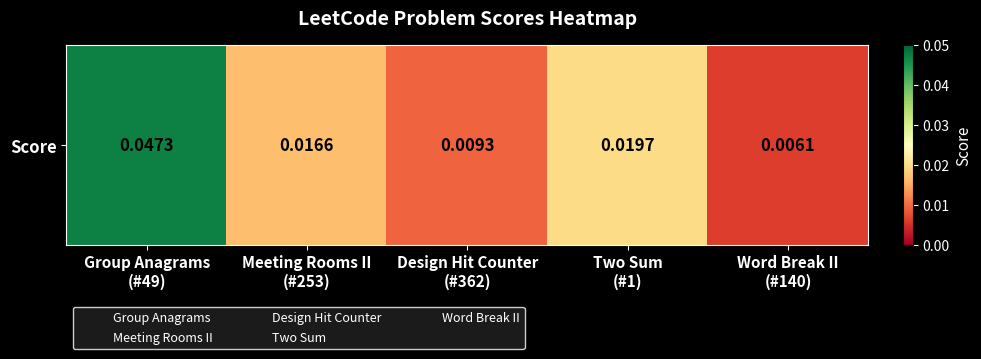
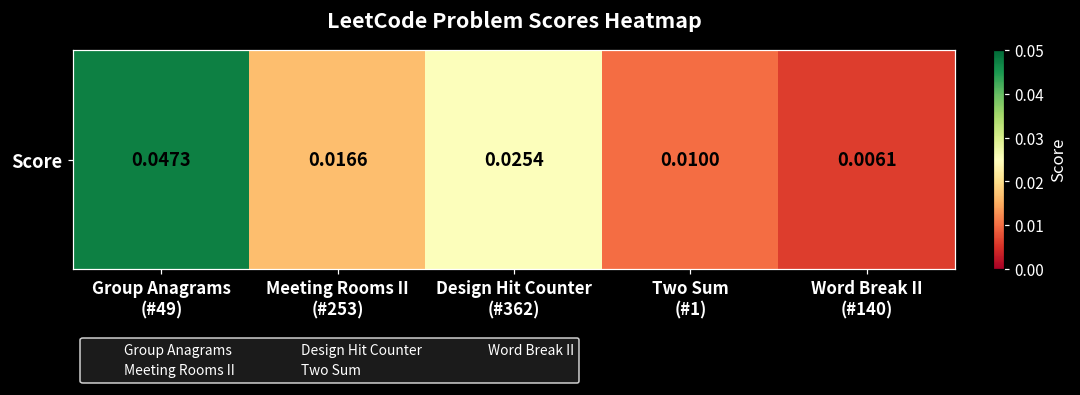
Score, Design Hit Counter (#362): 0.0093 -> 0.0254
Score, Two Sum (#1): 0.0197 -> 0.0100
